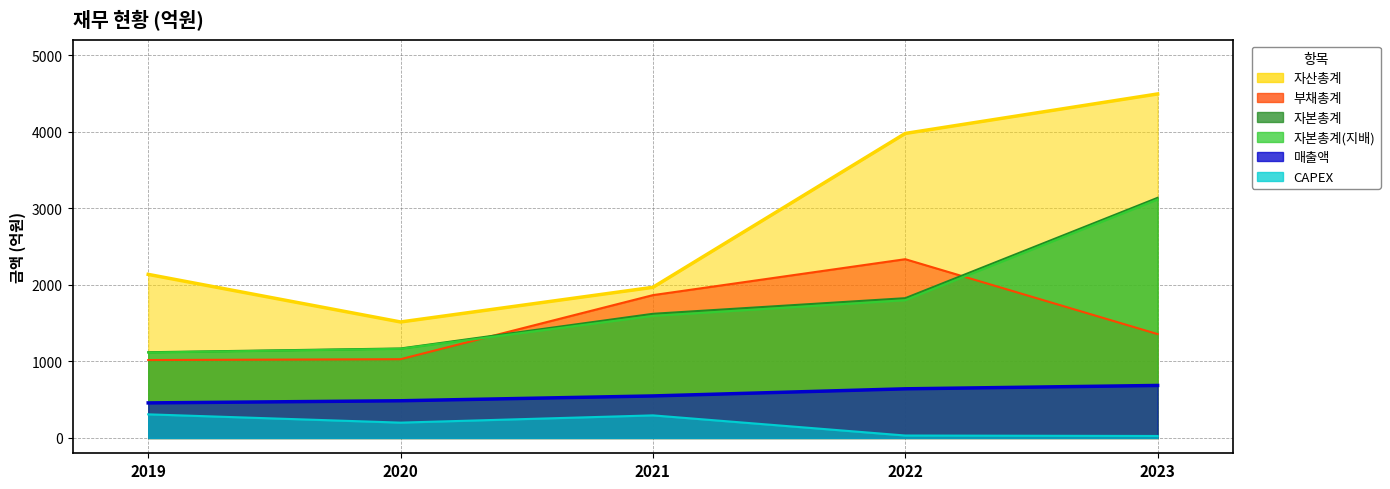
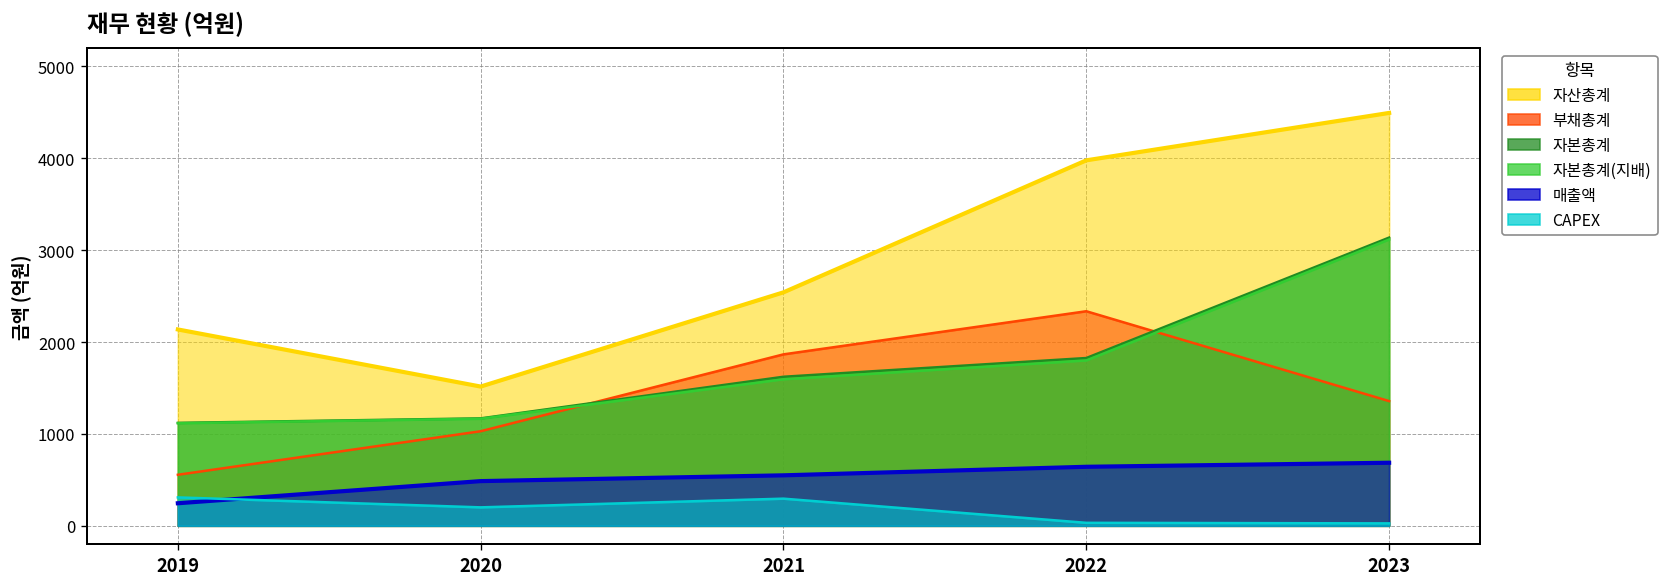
부채총계, 2019: 1000 -> 600
매출액, 2019: 500 -> 200
자산총계, 2021: 2000 -> 2500
